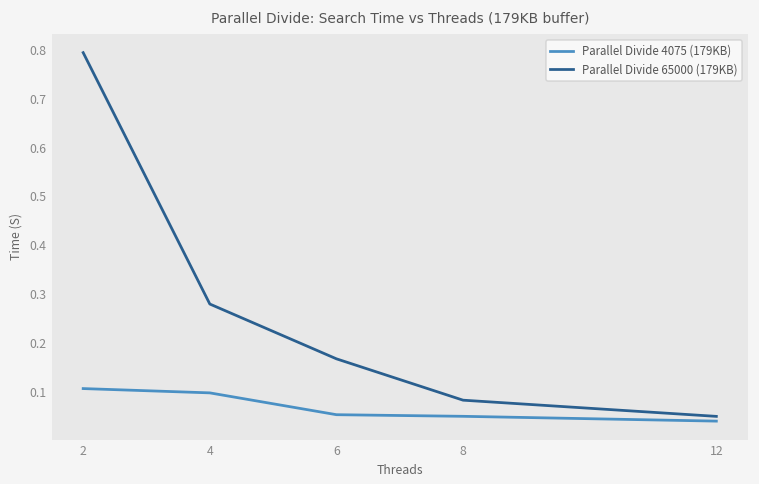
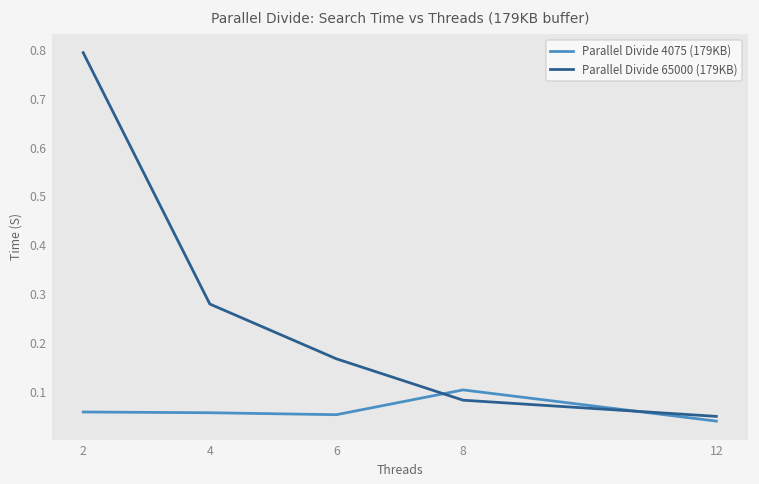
Parallel Divide 4075 (179KB), 2: 0.11 -> 0.06
Parallel Divide 4075 (179KB), 4: 0.10 -> 0.06
Parallel Divide 4075 (179KB), 8: 0.05 -> 0.10
